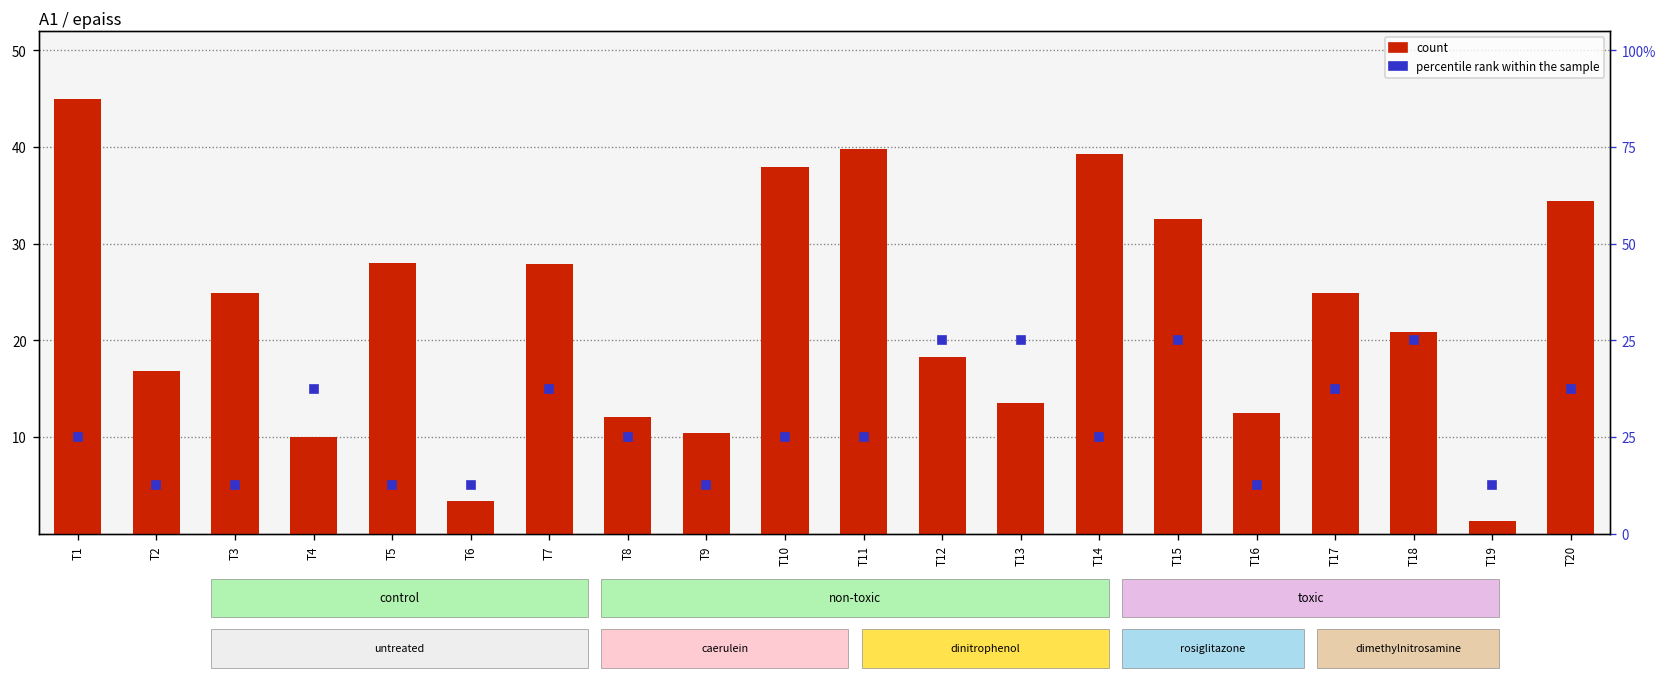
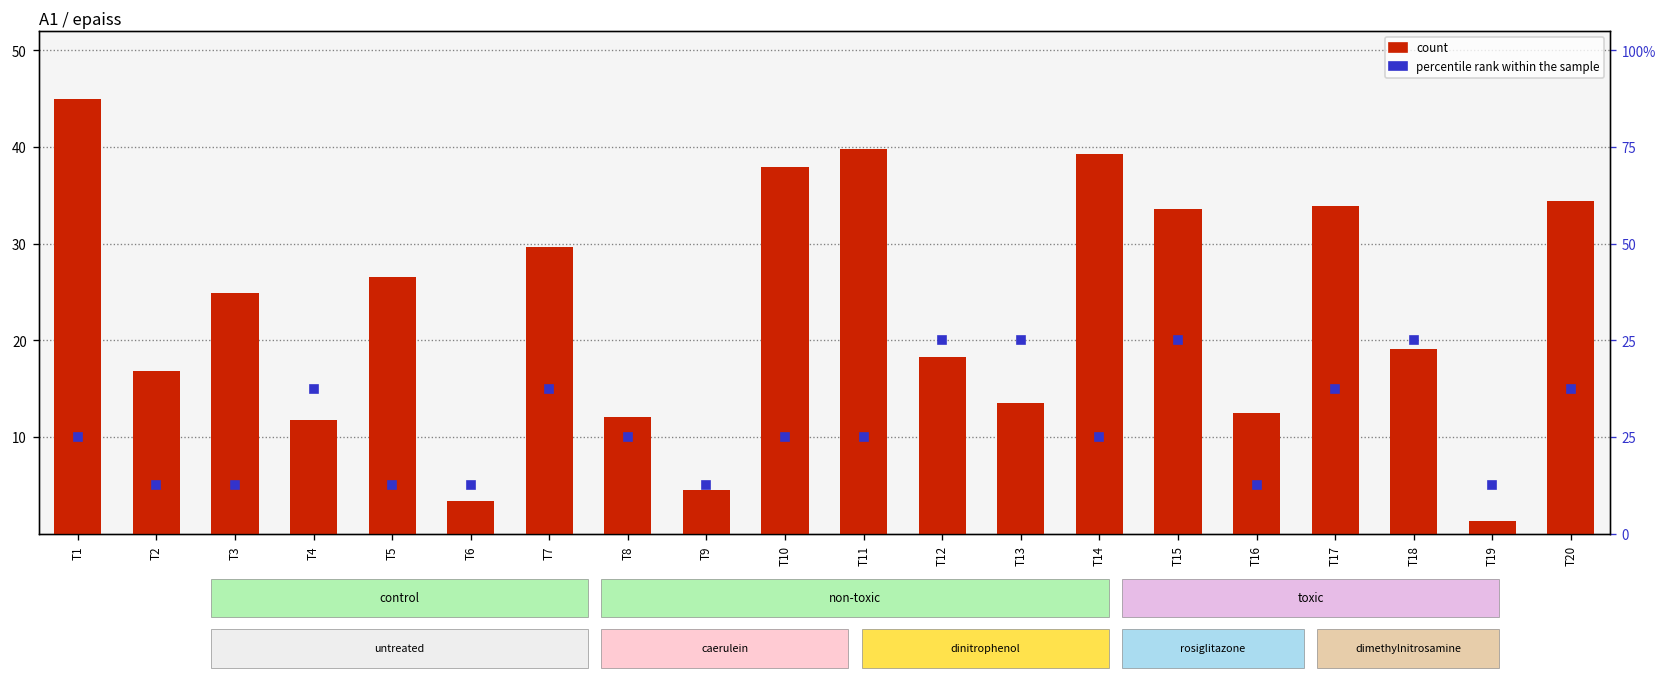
count, T4: 10 -> 12
count, T5: 28 -> 27
count, T7: 28 -> 30
count, T9: 10 -> 5
count, T15: 33 -> 34
count, T17: 25 -> 34
count, T18: 21 -> 19
